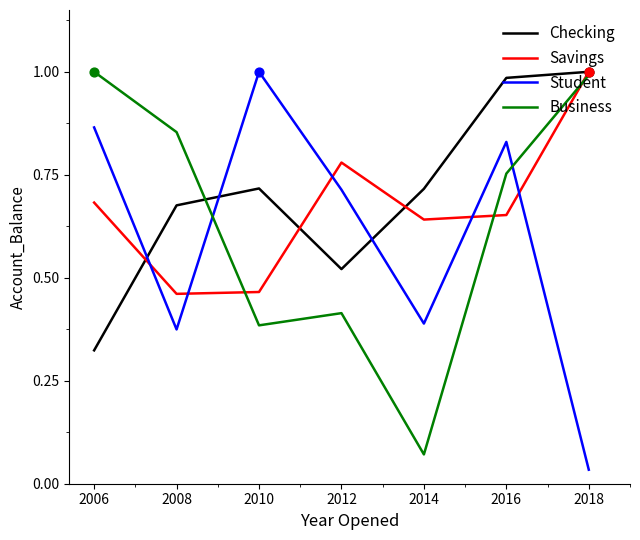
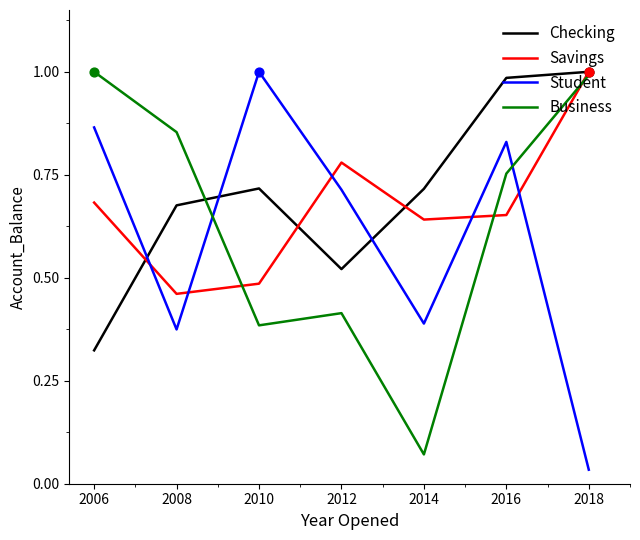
Savings, 2010: 0.47 -> 0.49
